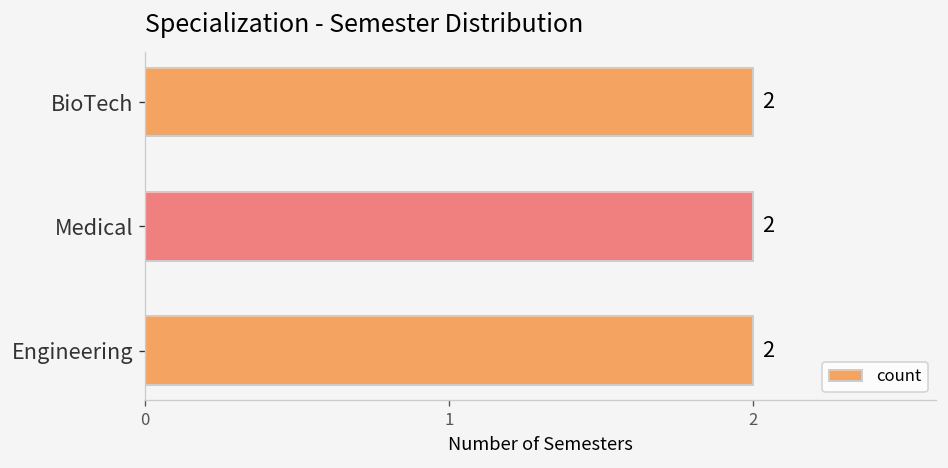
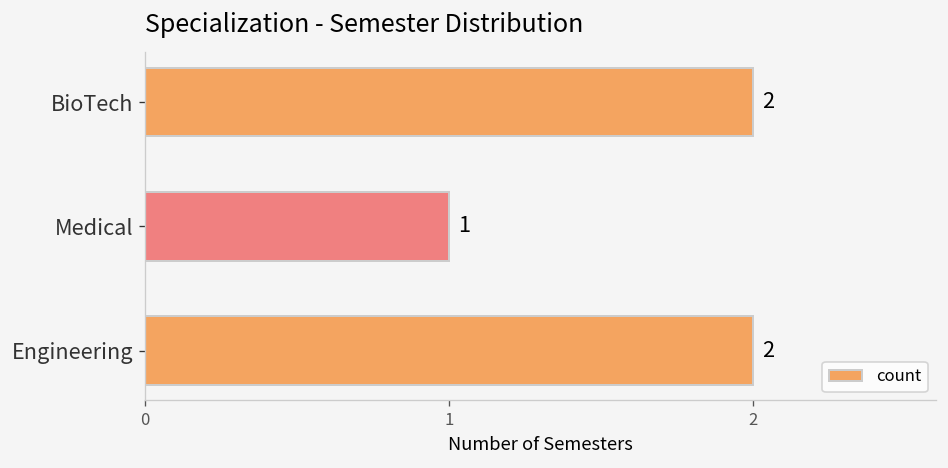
Medical: 2 -> 1
